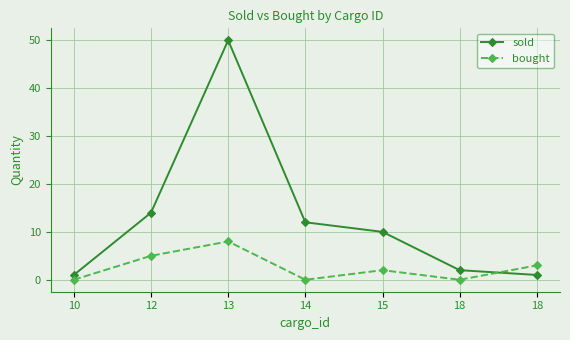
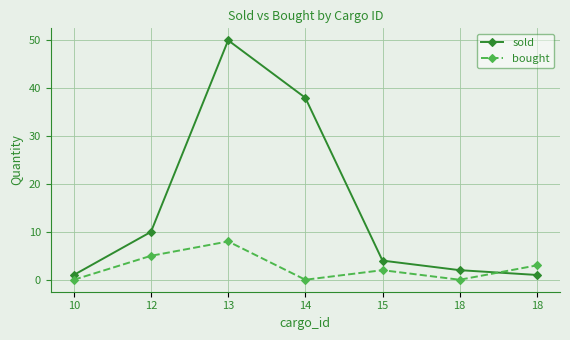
sold, 12: 14 -> 10
sold, 14: 12 -> 38
sold, 15: 10 -> 4
